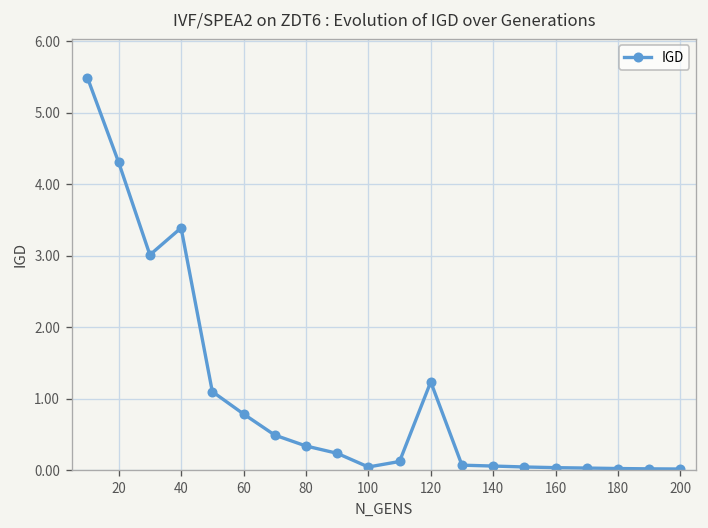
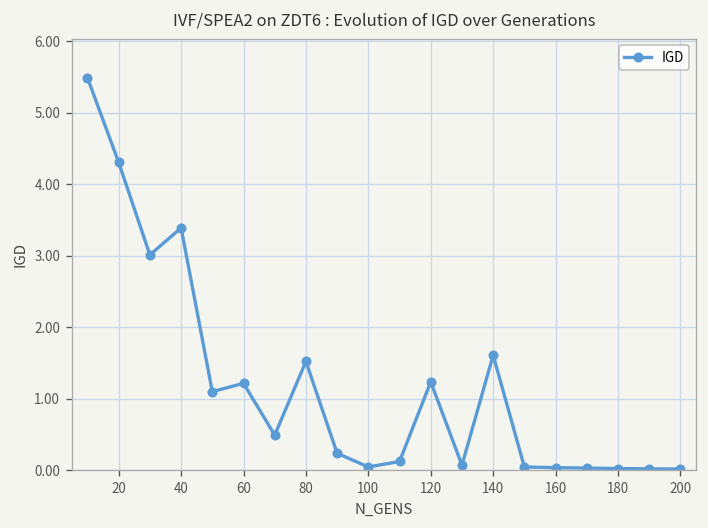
60: 0.8 -> 1.2
80: 0.3 -> 1.5
140: 0.1 -> 1.6
